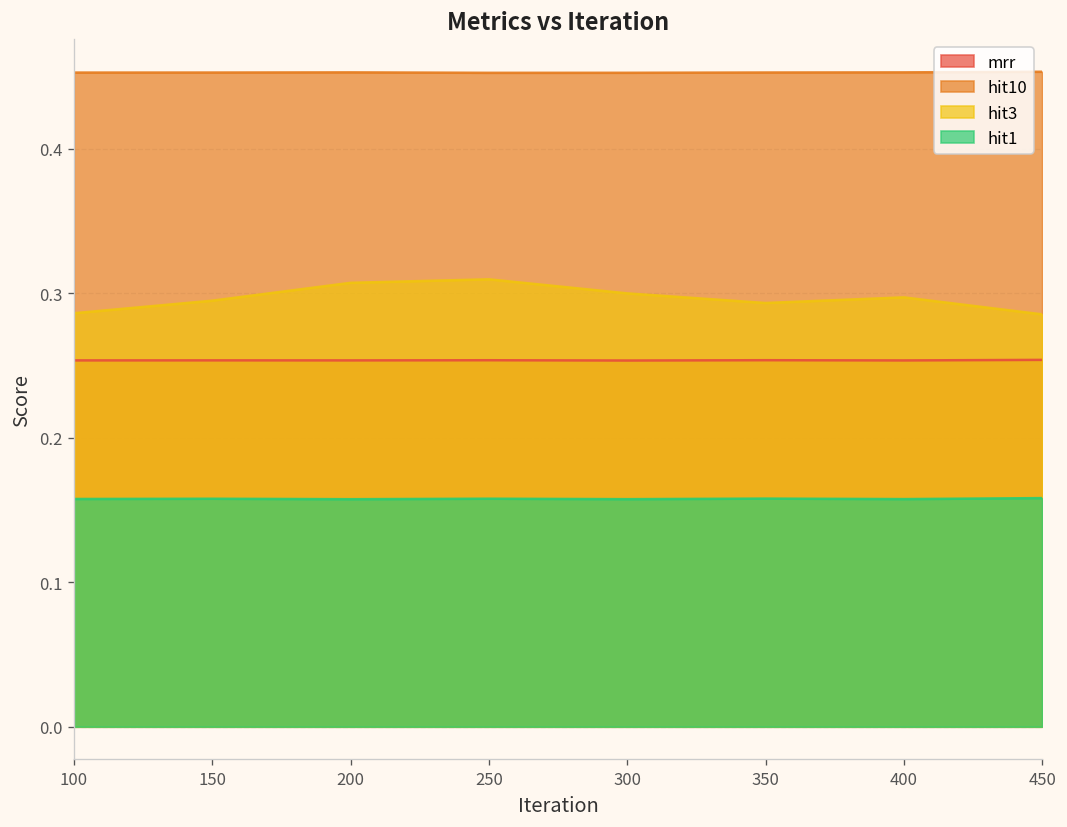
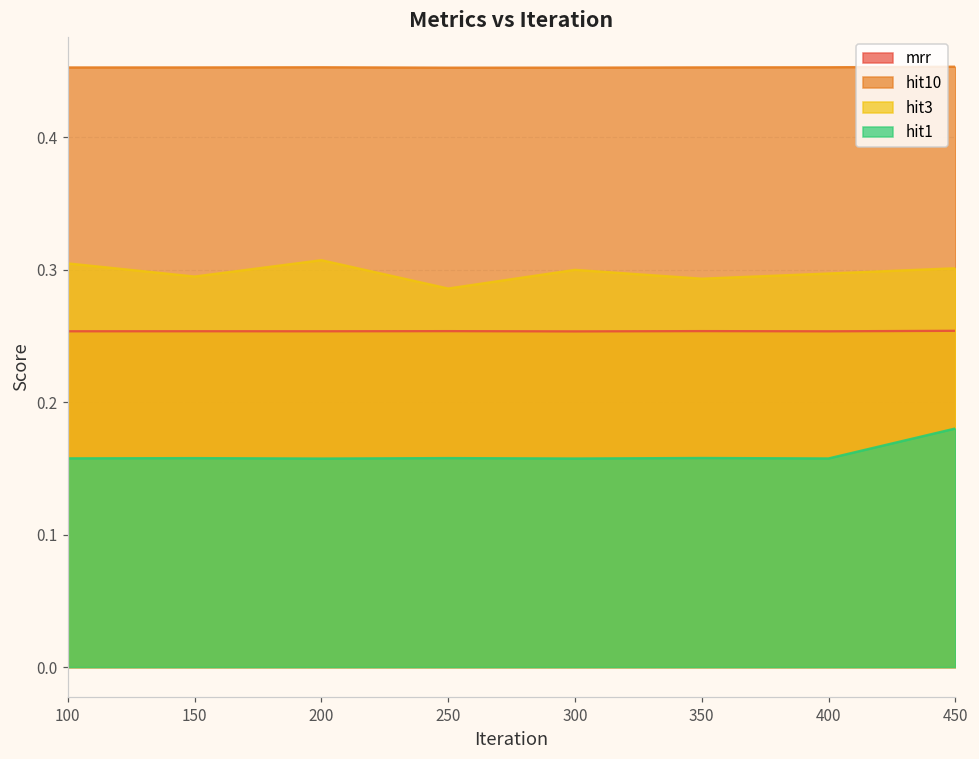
hit3, 100: 0.286 -> 0.305
hit3, 250: 0.310 -> 0.286
hit3, 450: 0.285 -> 0.301
hit1, 450: 0.158 -> 0.180
